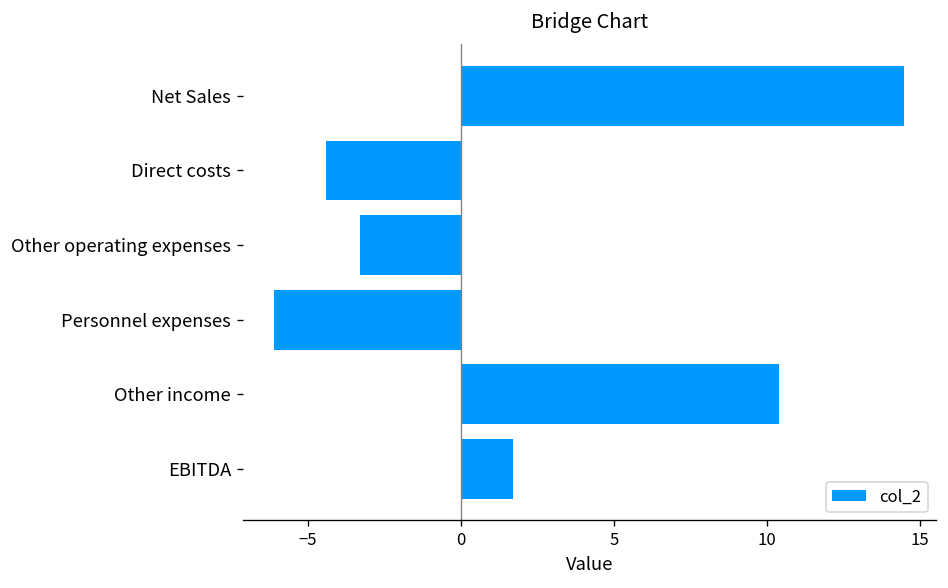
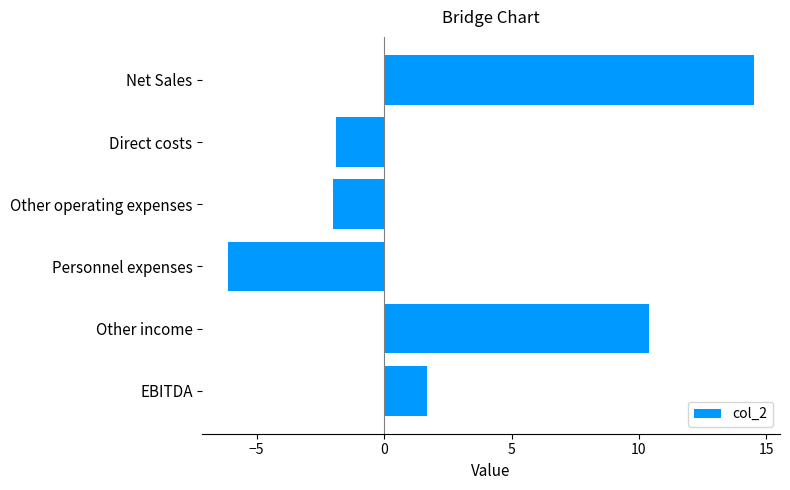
Direct costs: -4.4 -> -1.9
Other operating expenses: -3.3 -> -2.0
